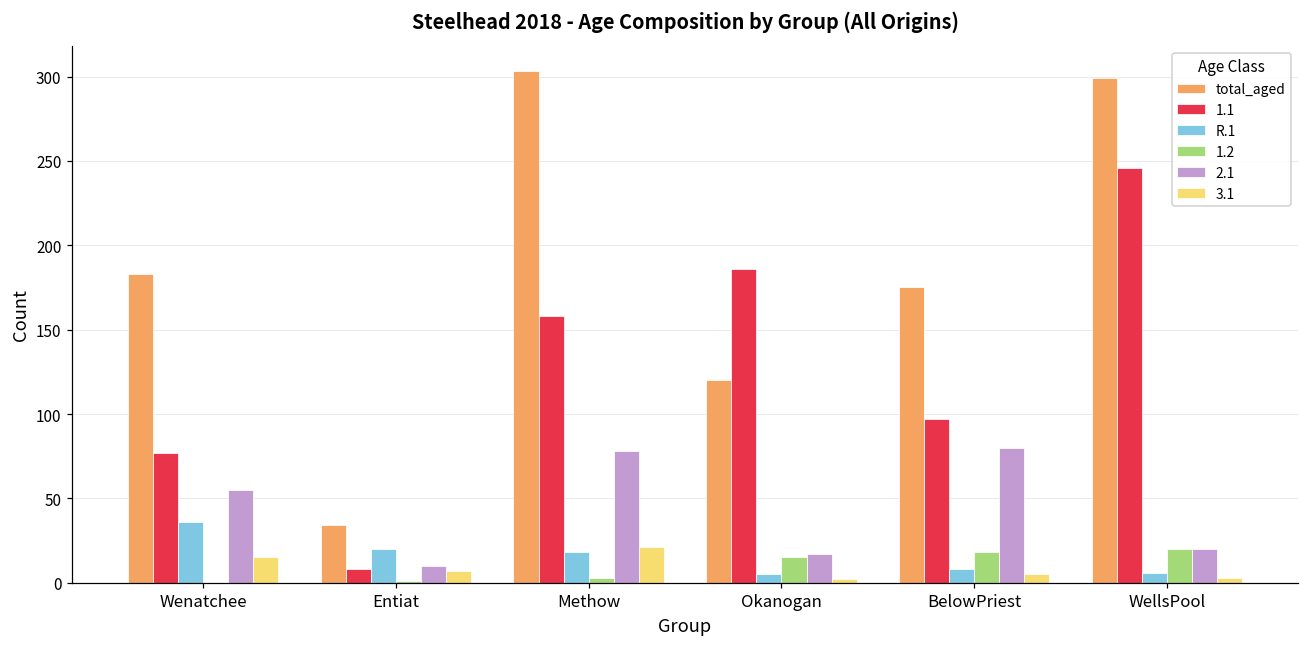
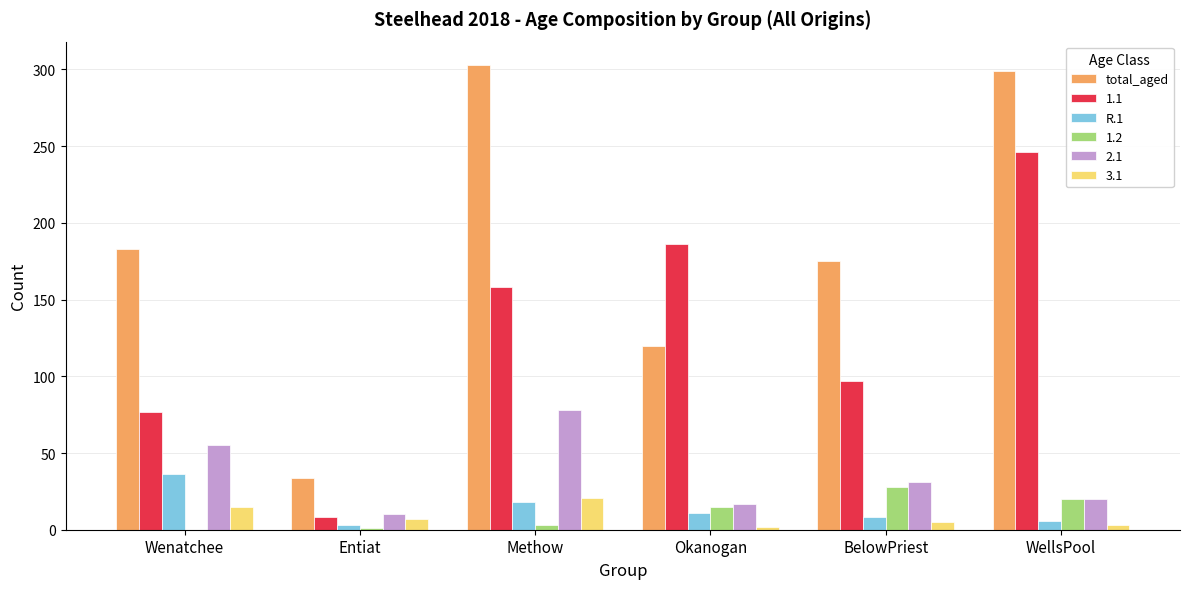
R.1, Entiat: 20 -> 3
R.1, Okanogan: 5 -> 11
1.2, BelowPriest: 18 -> 28
2.1, BelowPriest: 80 -> 31
